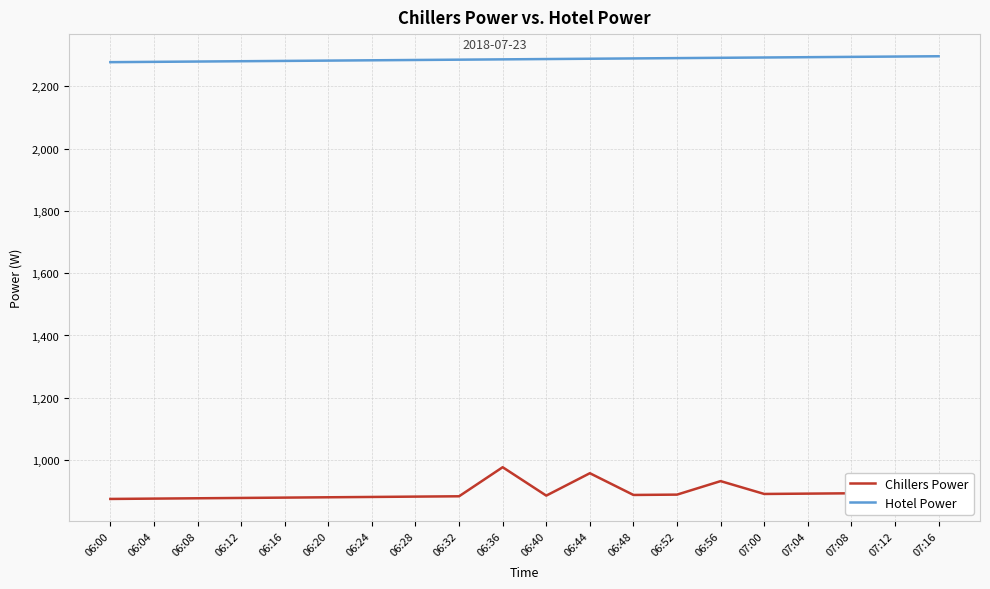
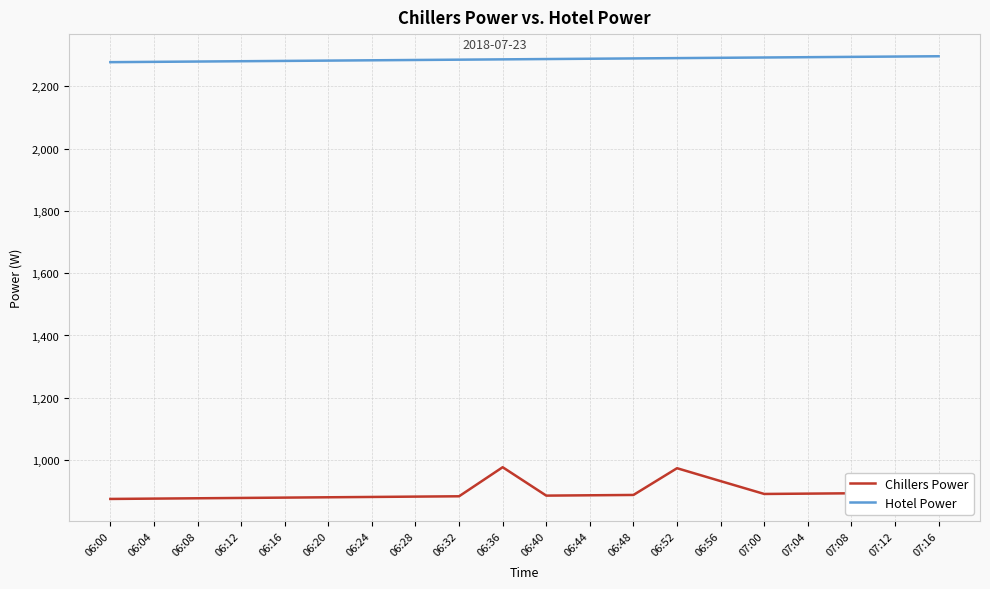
Chillers Power, 06:44: 960 -> 890
Chillers Power, 06:52: 890 -> 970
